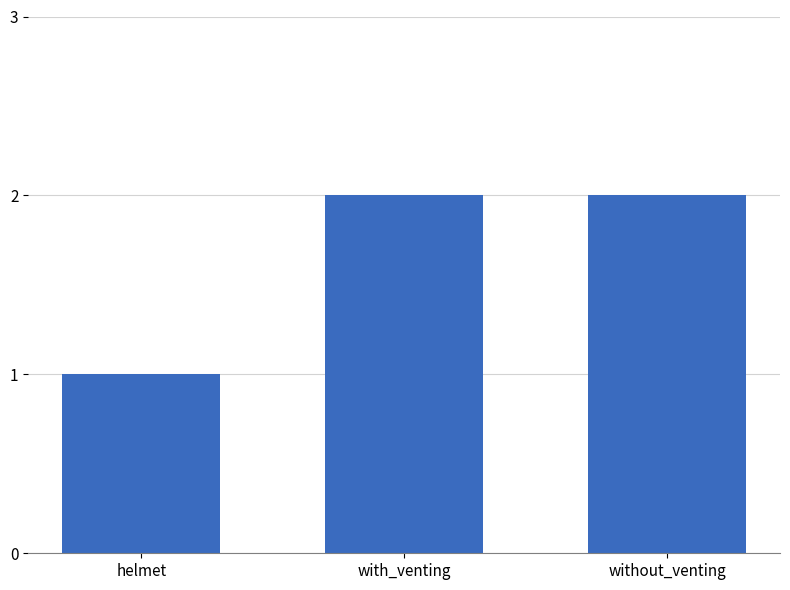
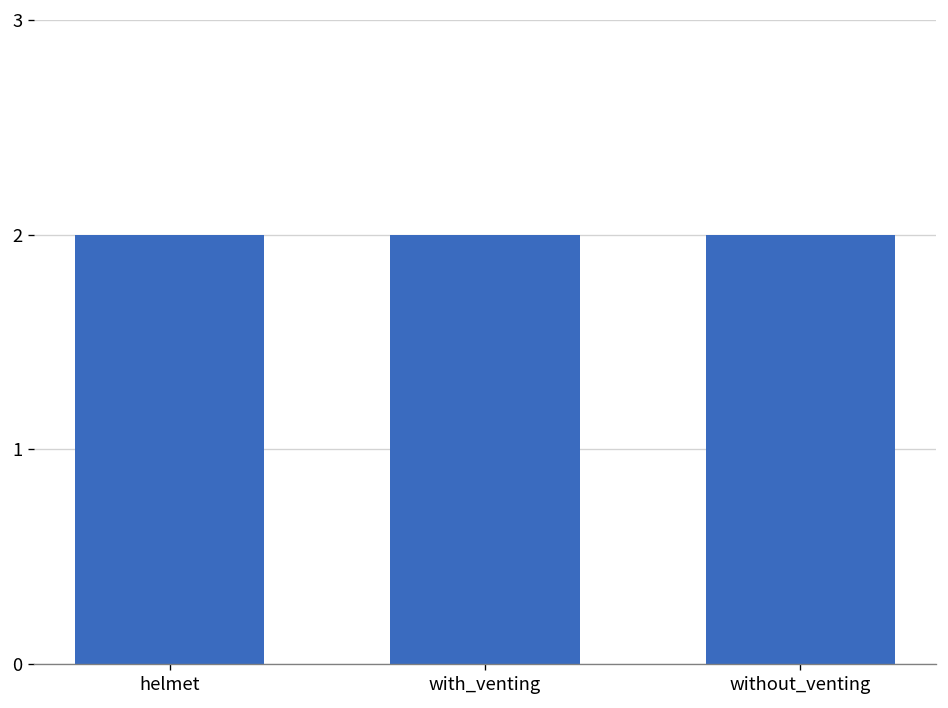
helmet: 1 -> 2
